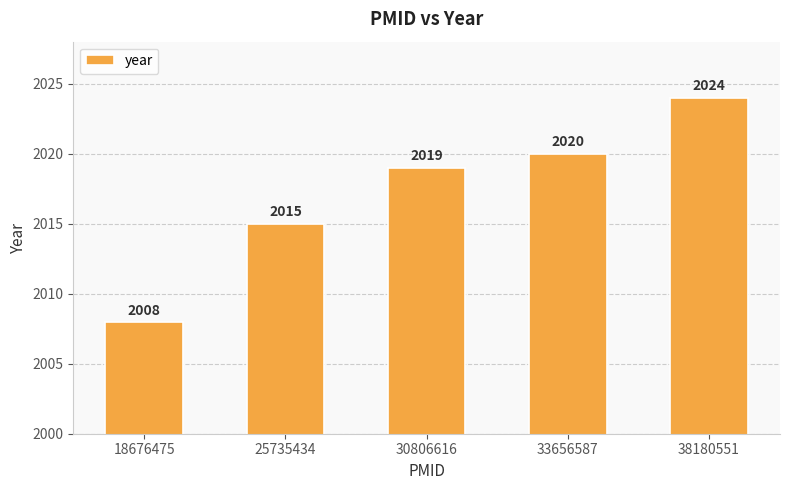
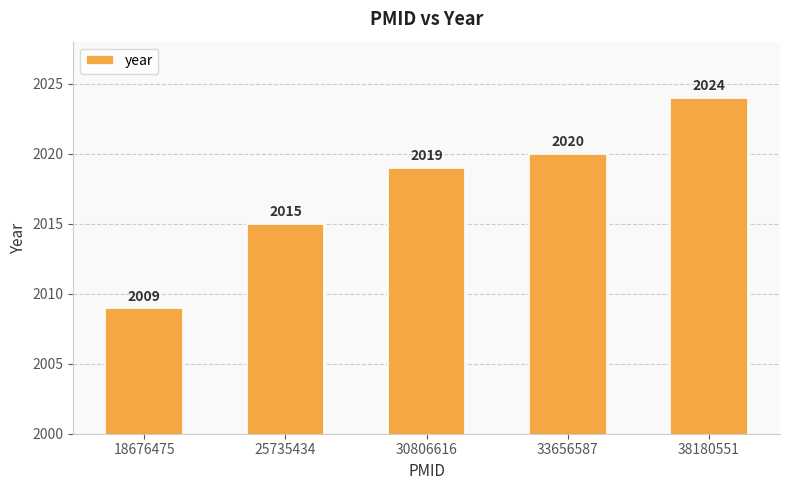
18676475: 2008 -> 2009
